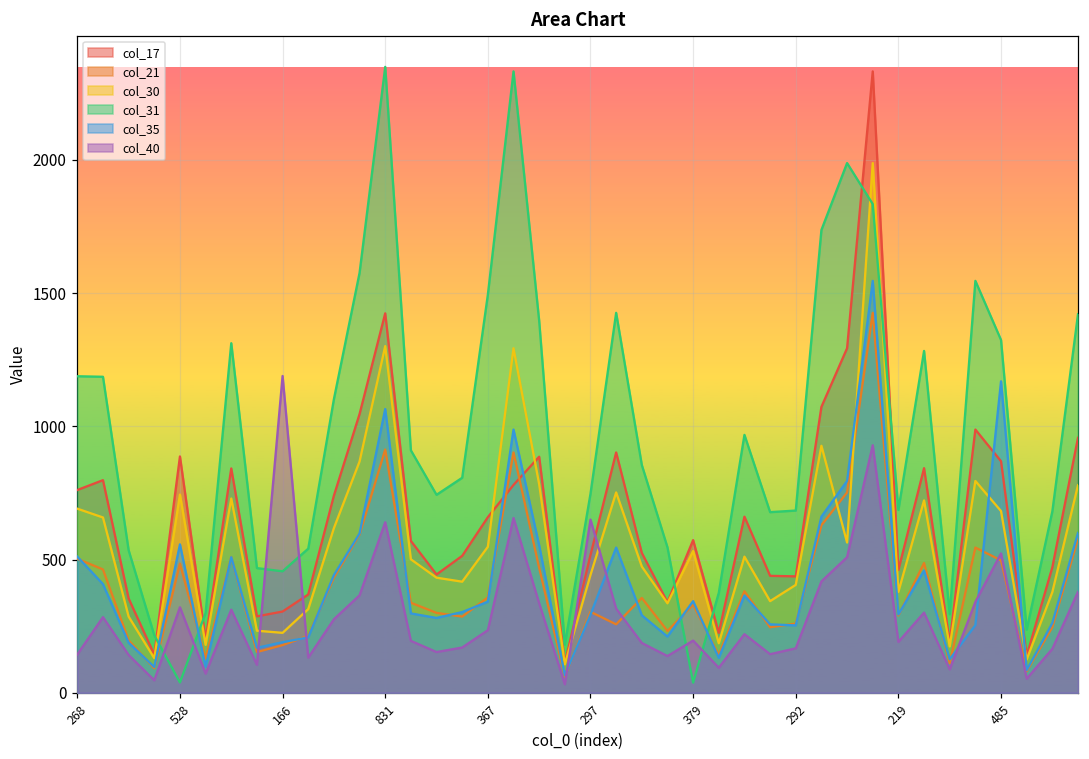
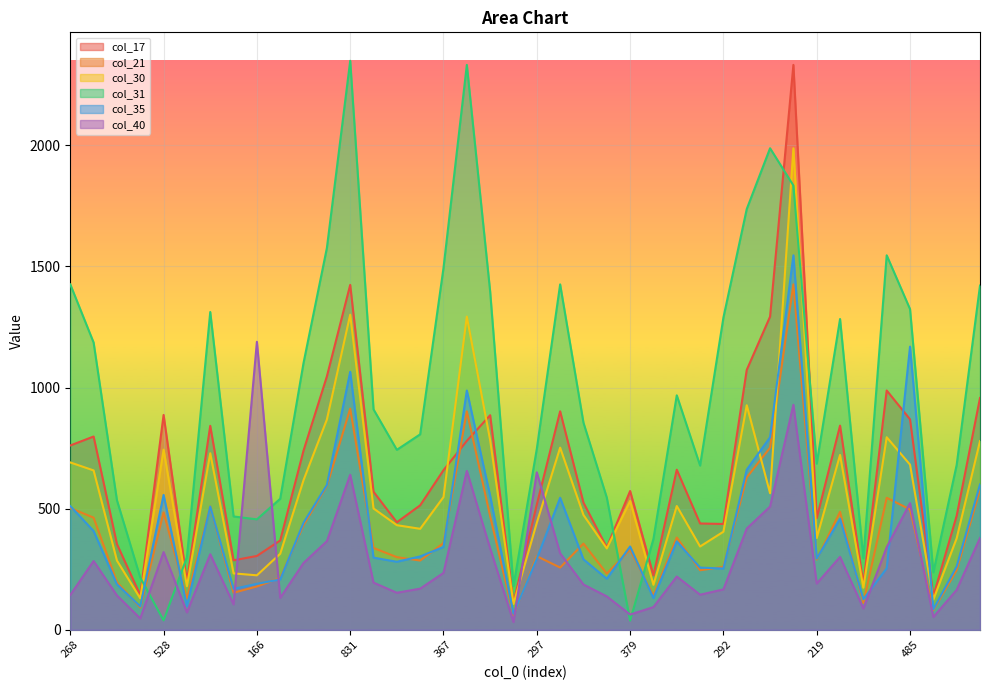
col_31, 268: 1190 -> 1430
col_40, 379: 200 -> 60
col_31, 292: 680 -> 1290
